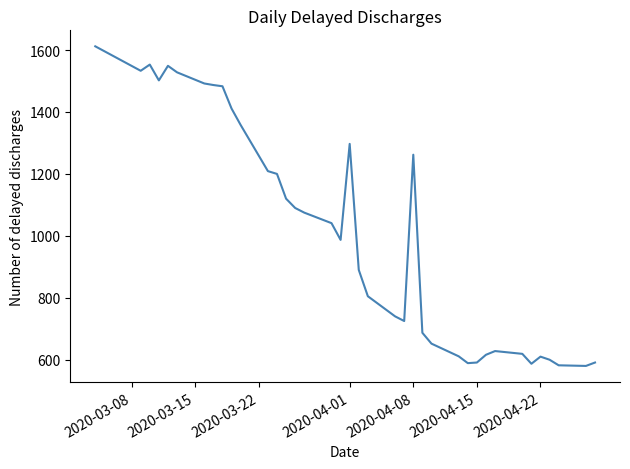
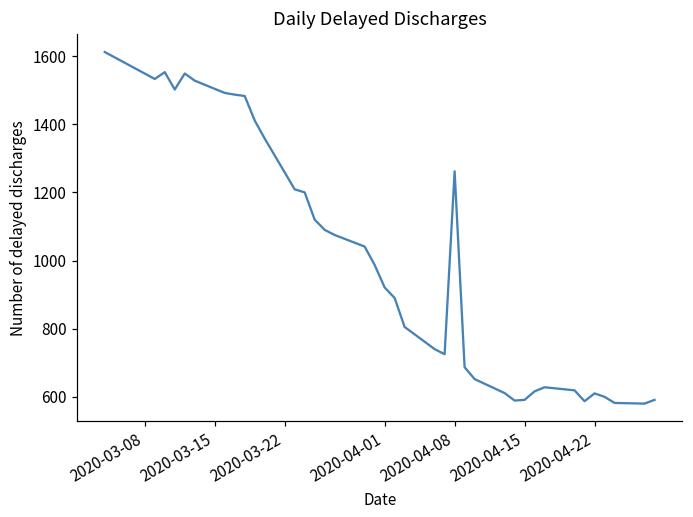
2020-04-01: 1300 -> 920
